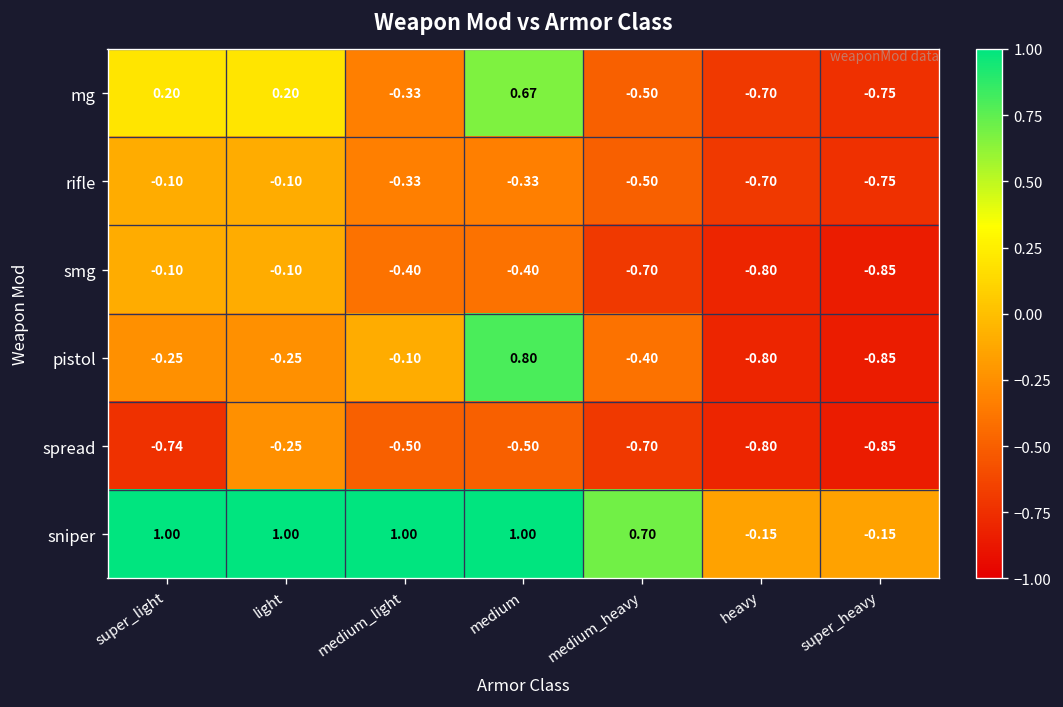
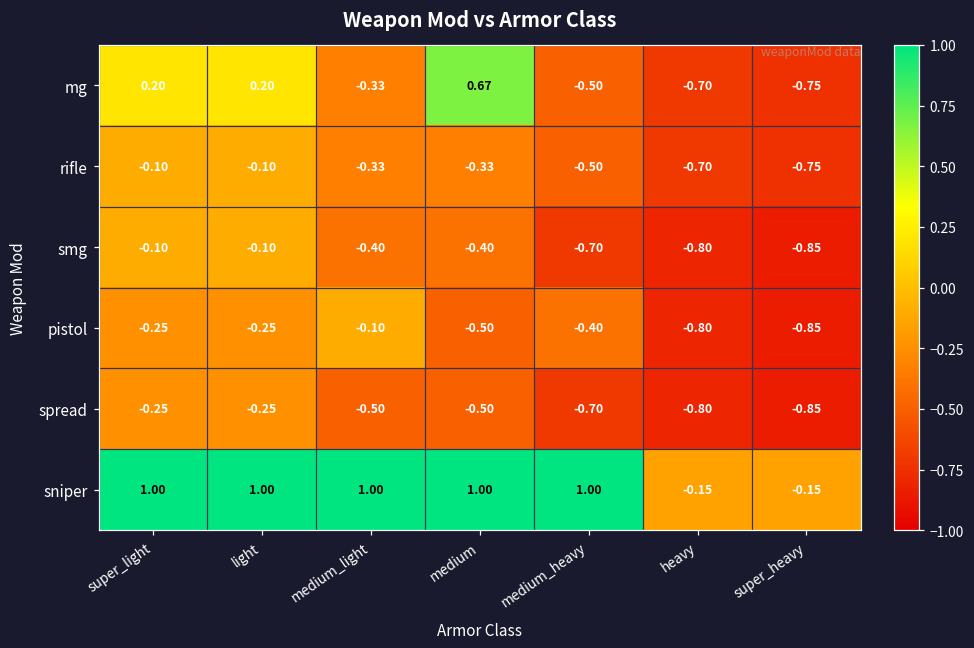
pistol, medium: 0.80 -> -0.50
spread, super_light: -0.74 -> -0.25
sniper, medium_heavy: 0.70 -> 1.00
